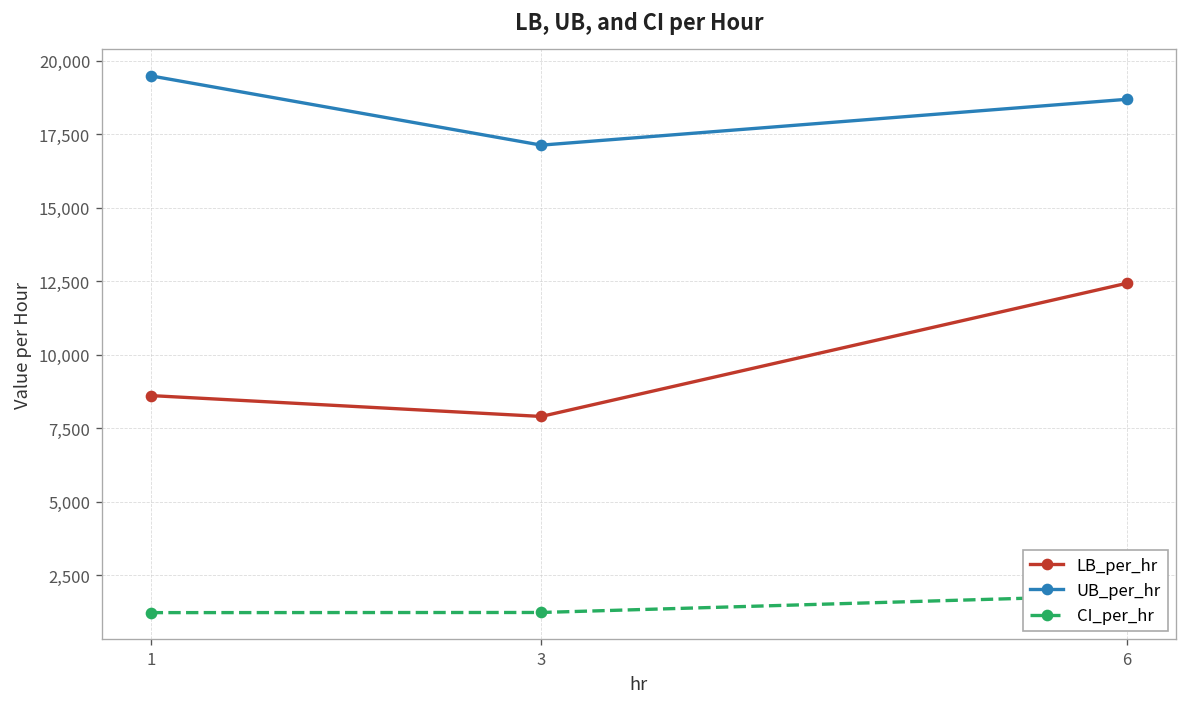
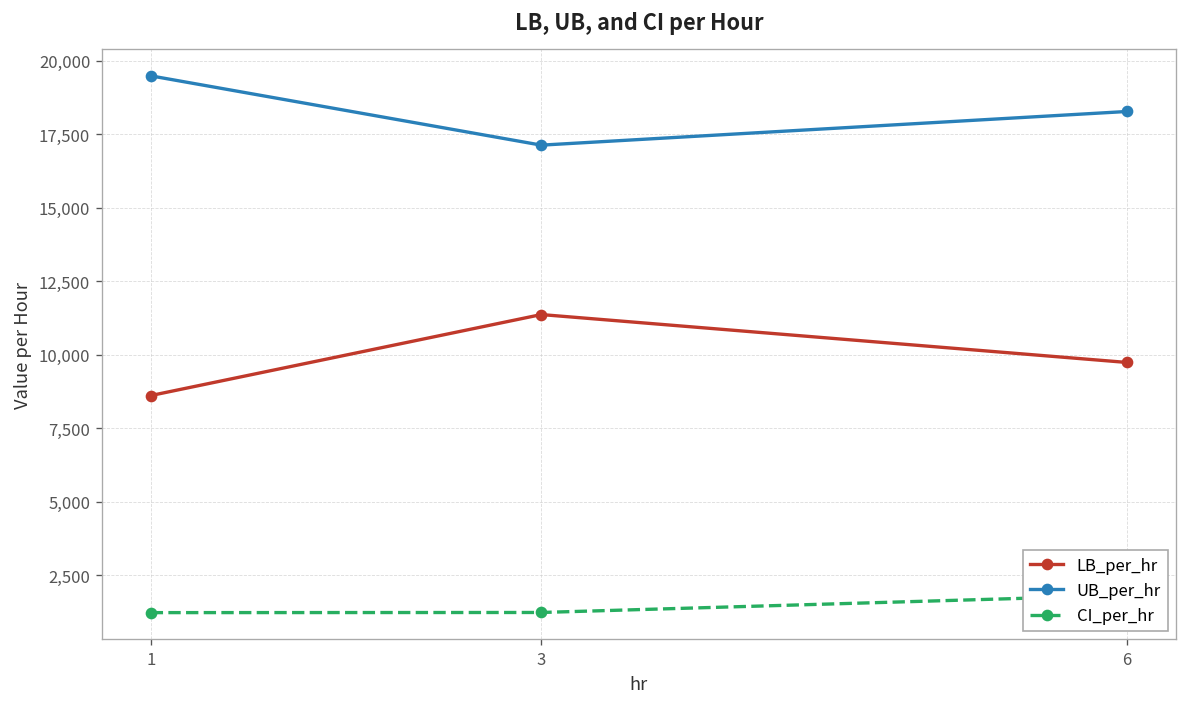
LB_per_hr, 3: 7,900 -> 11,400
LB_per_hr, 6: 12,400 -> 9,700
UB_per_hr, 6: 18,700 -> 18,300
